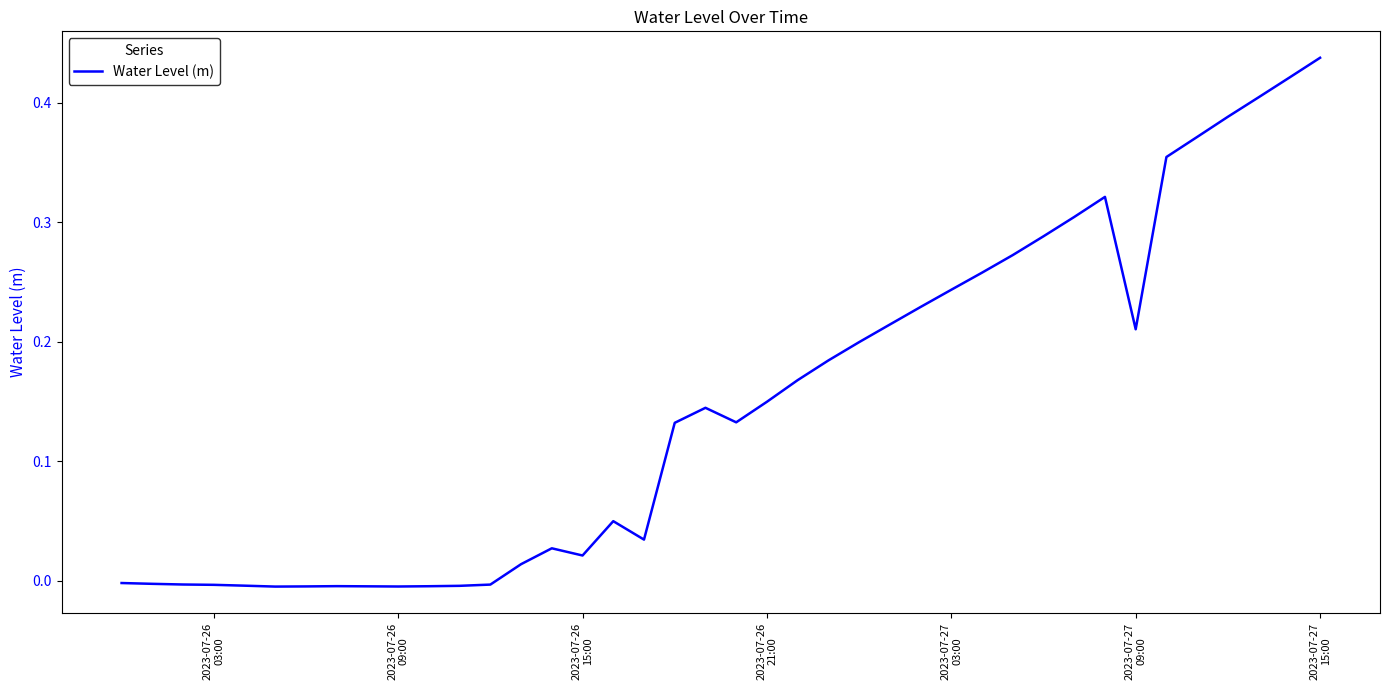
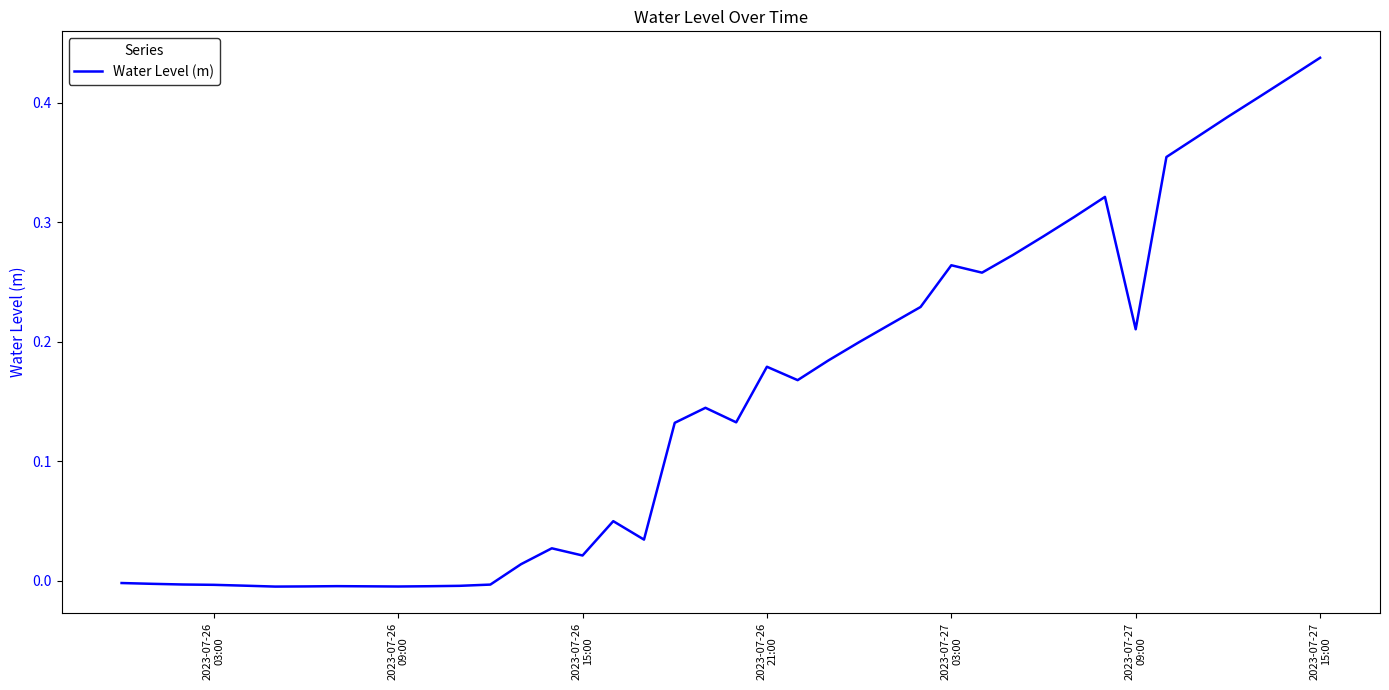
2023-07-26 21:00: 0.150 -> 0.179
2023-07-27 03:00: 0.243 -> 0.264
